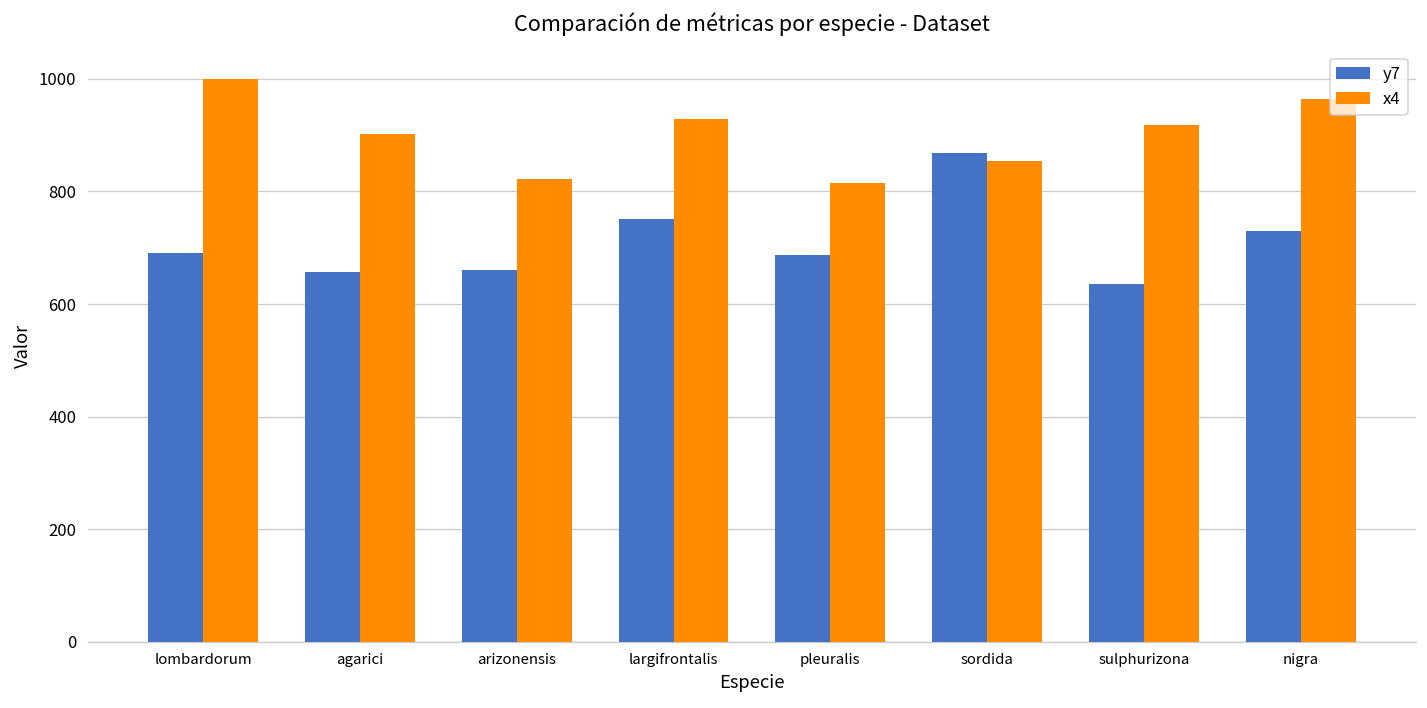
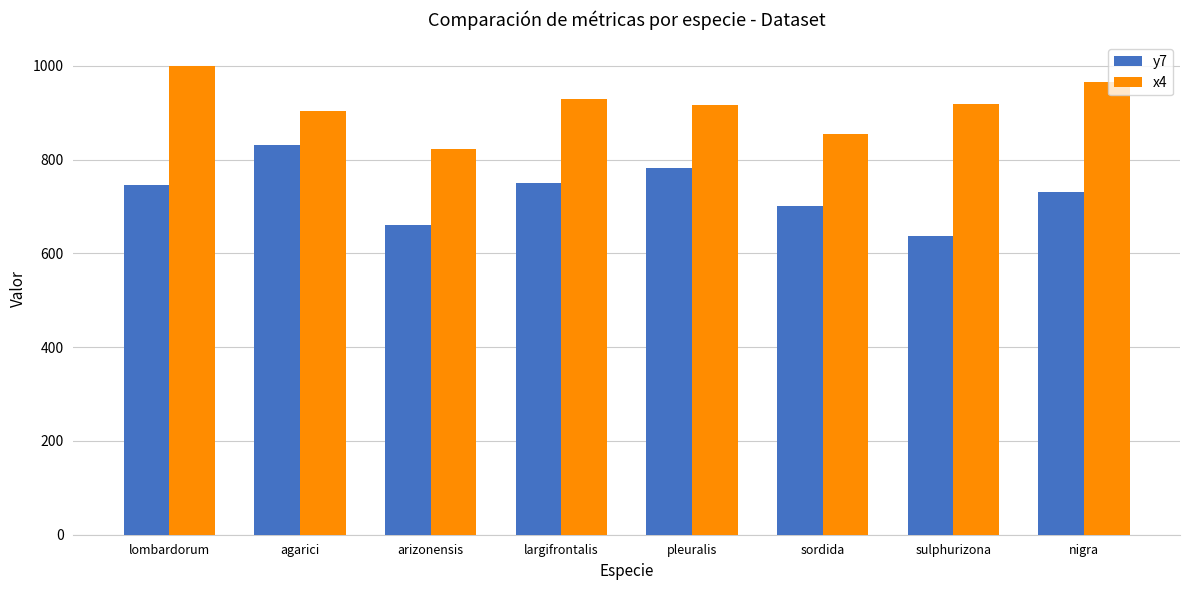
y7, lombardorum: 690 -> 750
y7, agarici: 660 -> 830
y7, pleuralis: 690 -> 780
x4, pleuralis: 820 -> 920
y7, sordida: 870 -> 700
